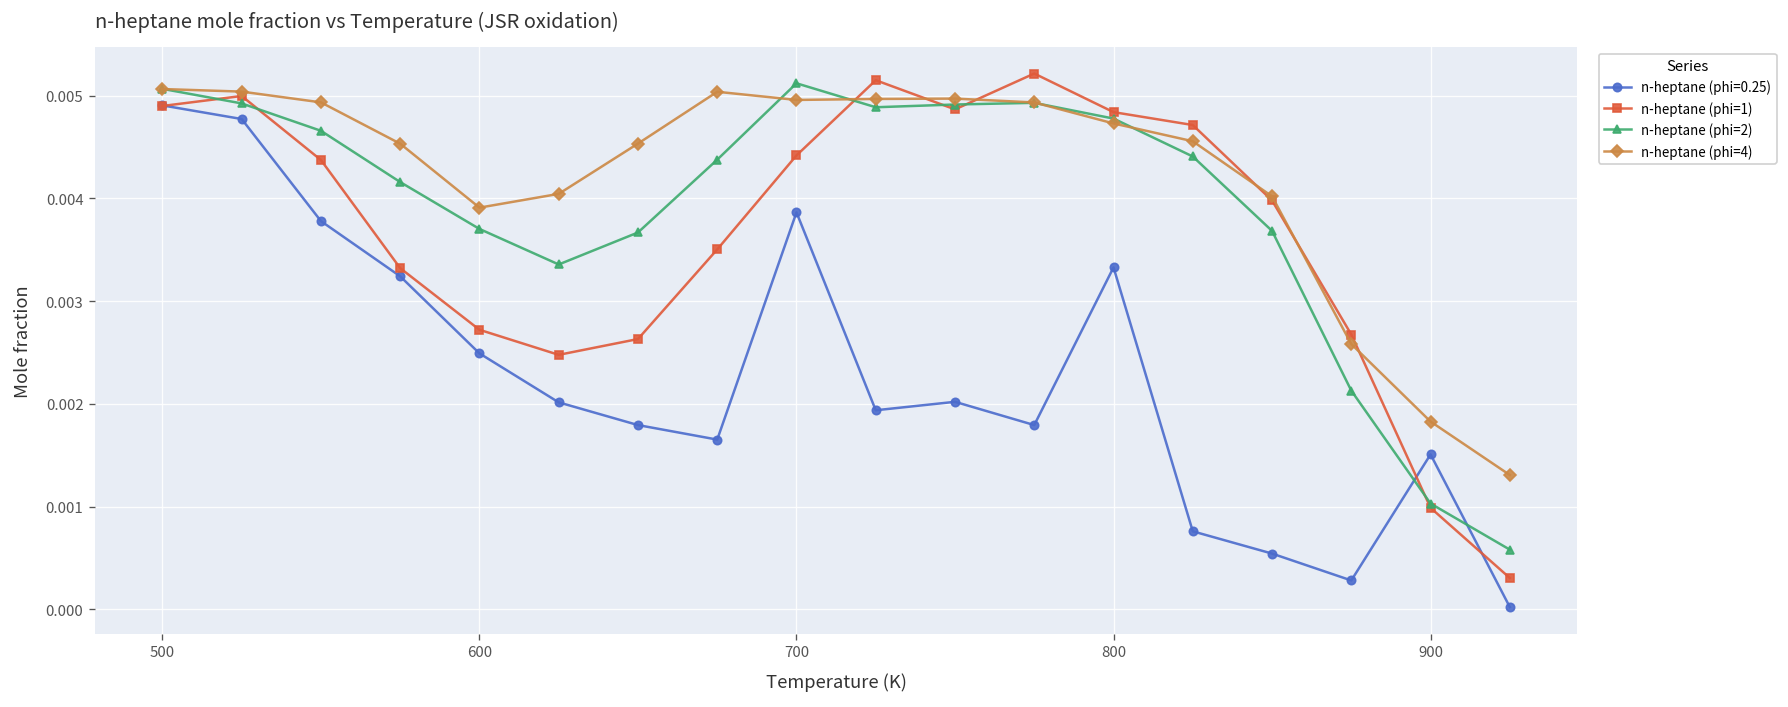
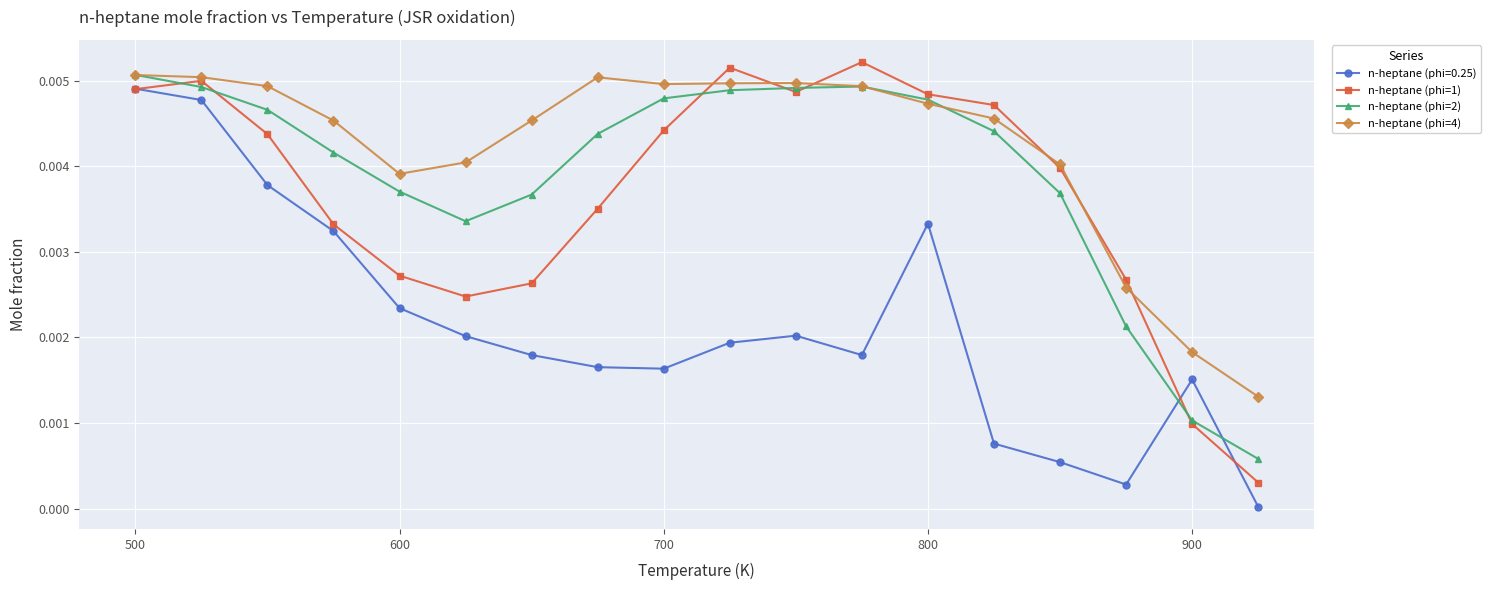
n-heptane (phi=0.25), 600: 0.0025 -> 0.0023
n-heptane (phi=0.25), 700: 0.0039 -> 0.0016
n-heptane (phi=2), 700: 0.0051 -> 0.0048
